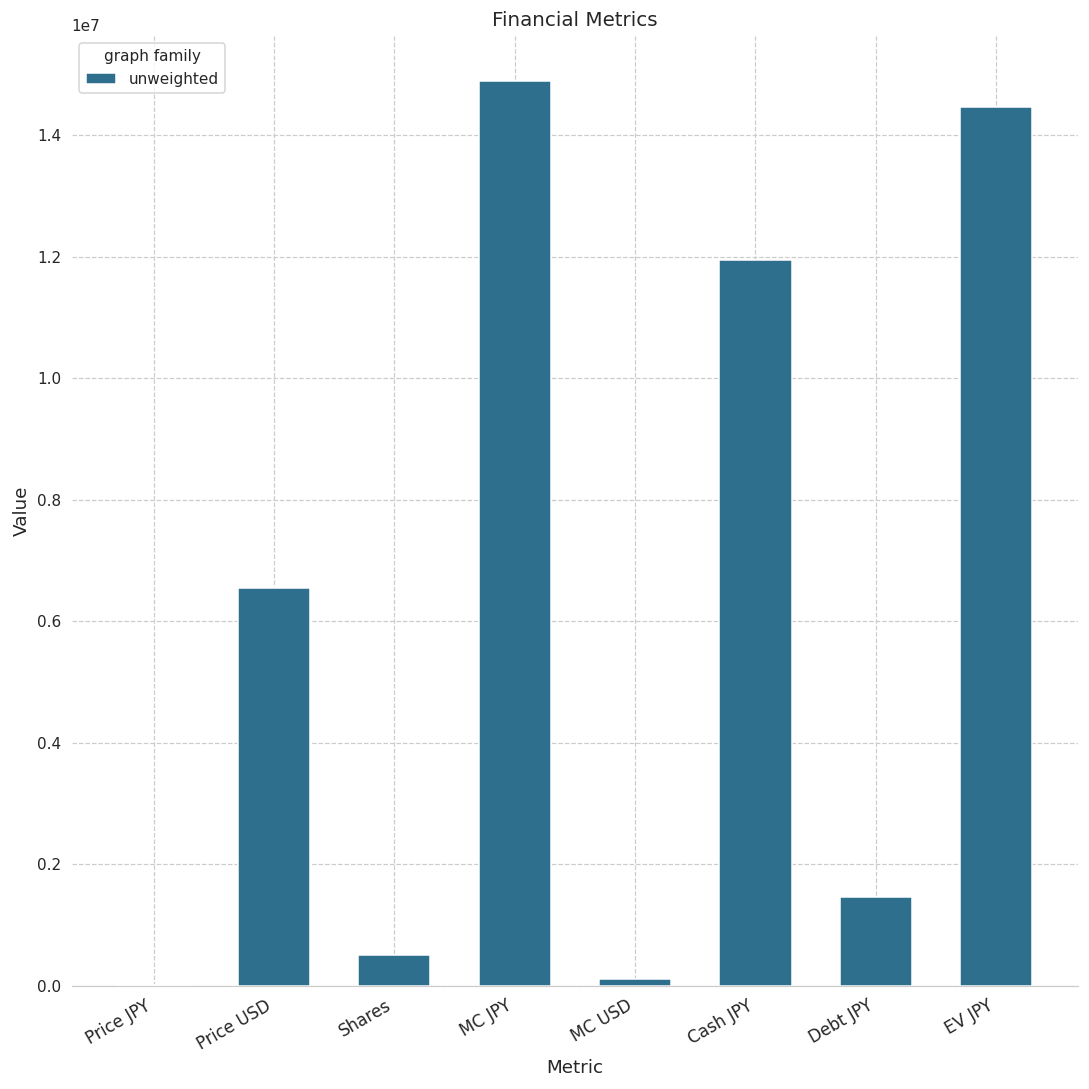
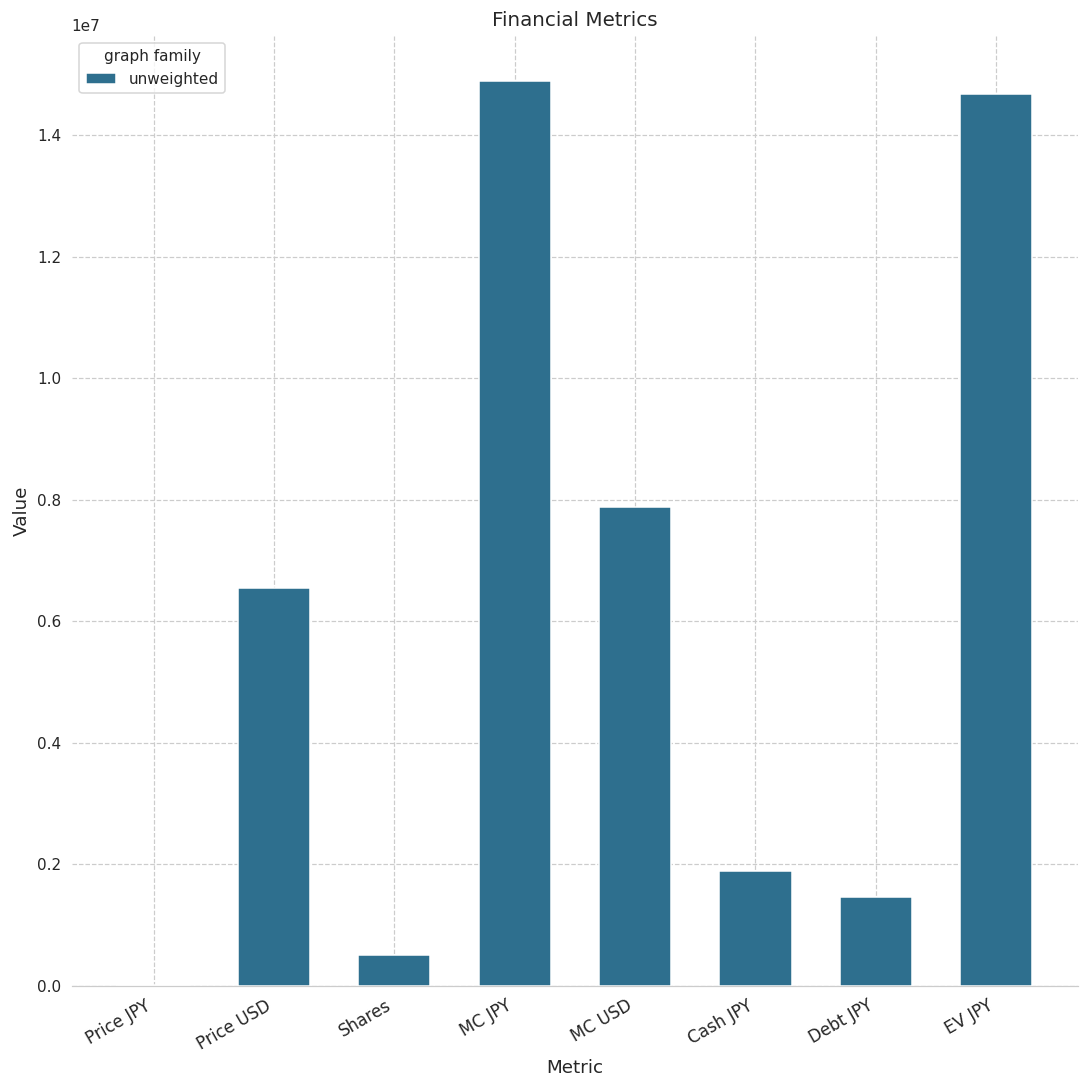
MC USD: 100000 -> 7900000
Cash JPY: 11900000 -> 1900000
EV JPY: 14500000 -> 14700000
